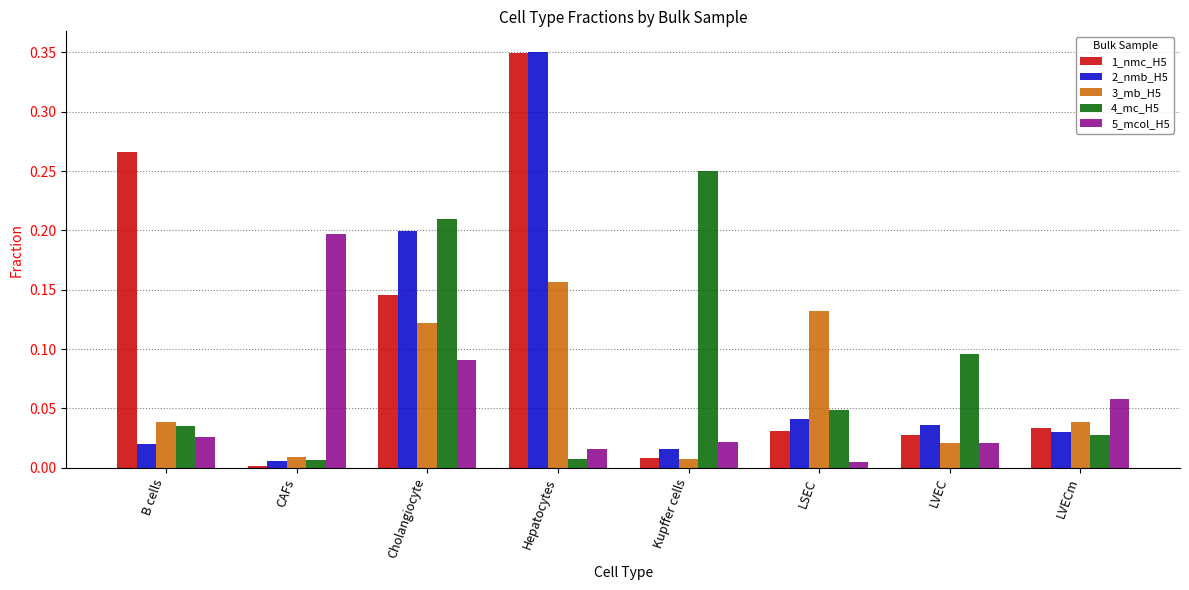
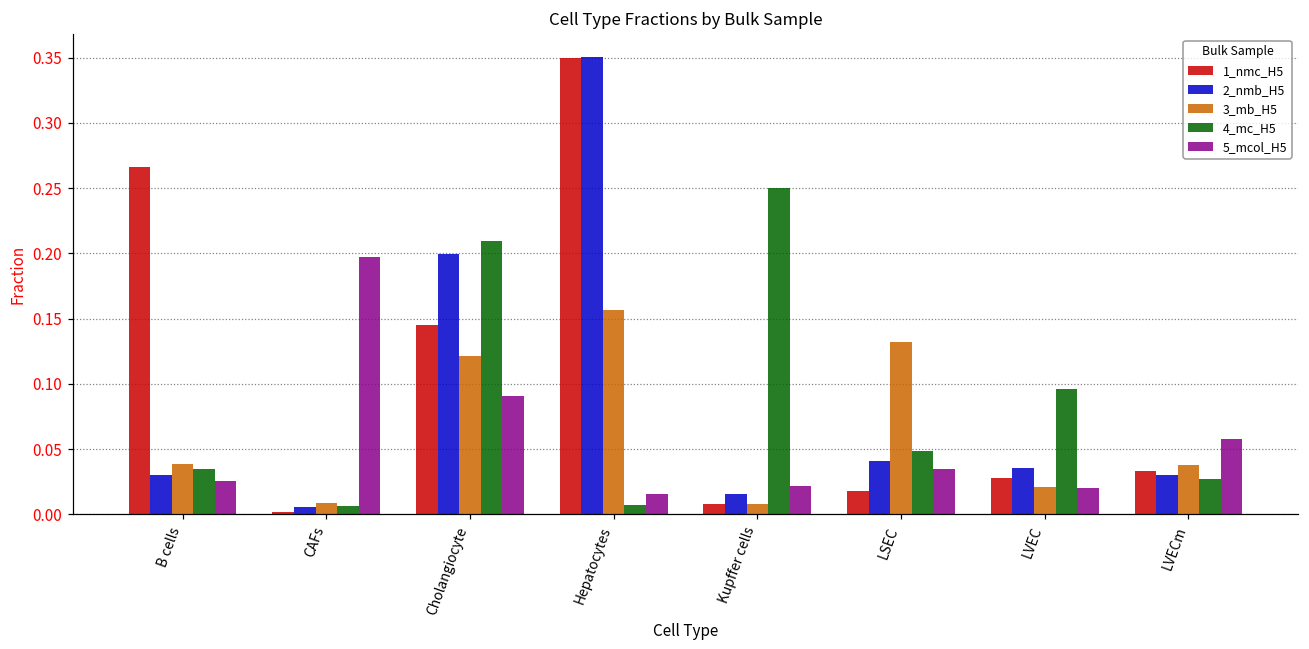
2_nmb_H5, B cells: 0.020 -> 0.030
1_nmc_H5, LSEC: 0.031 -> 0.018
5_mcol_H5, LSEC: 0.005 -> 0.035
